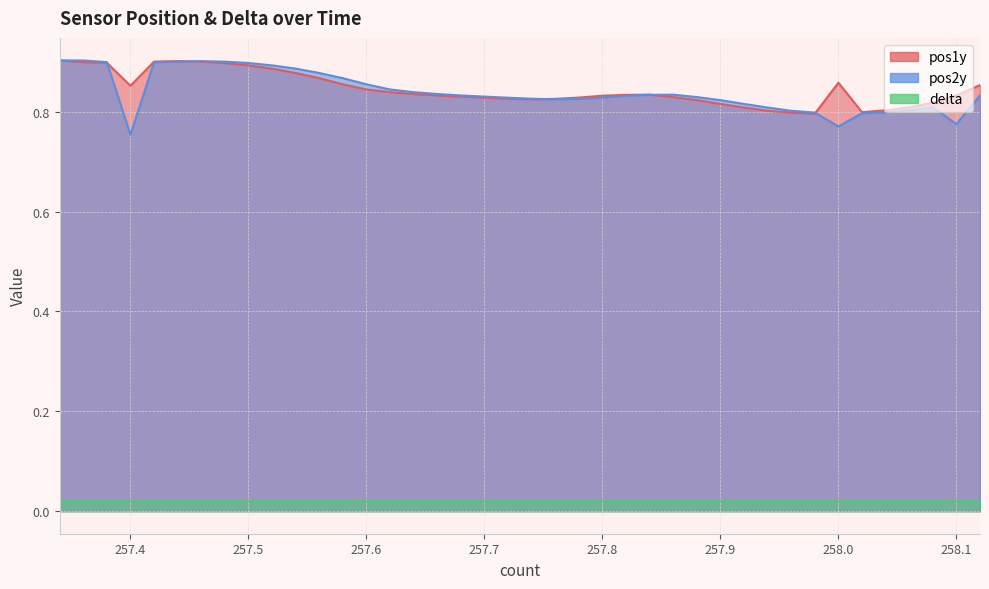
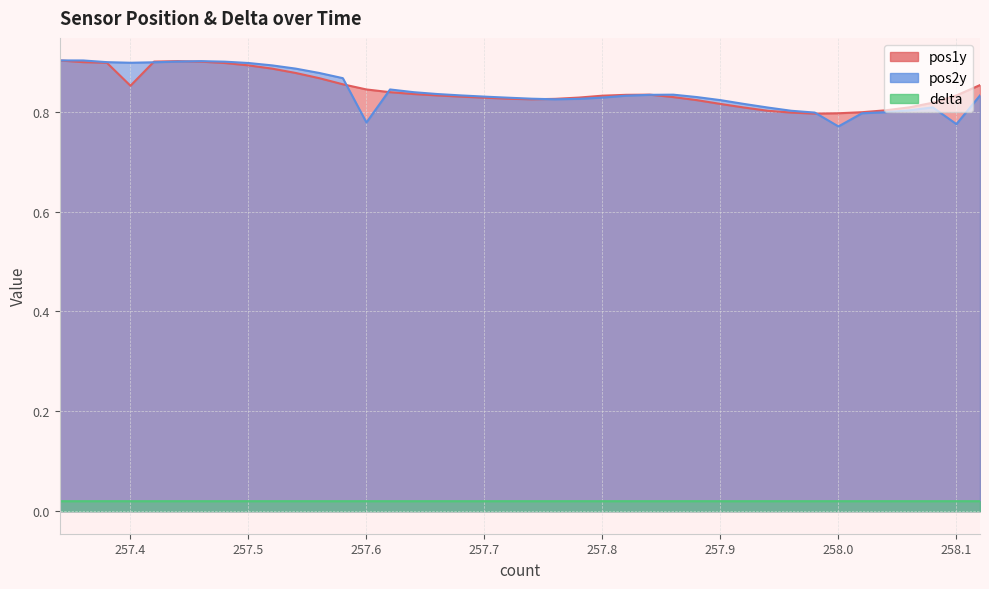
pos2y, 257.4: 0.75 -> 0.90
pos2y, 257.6: 0.85 -> 0.78
pos1y, 258.0: 0.86 -> 0.80
